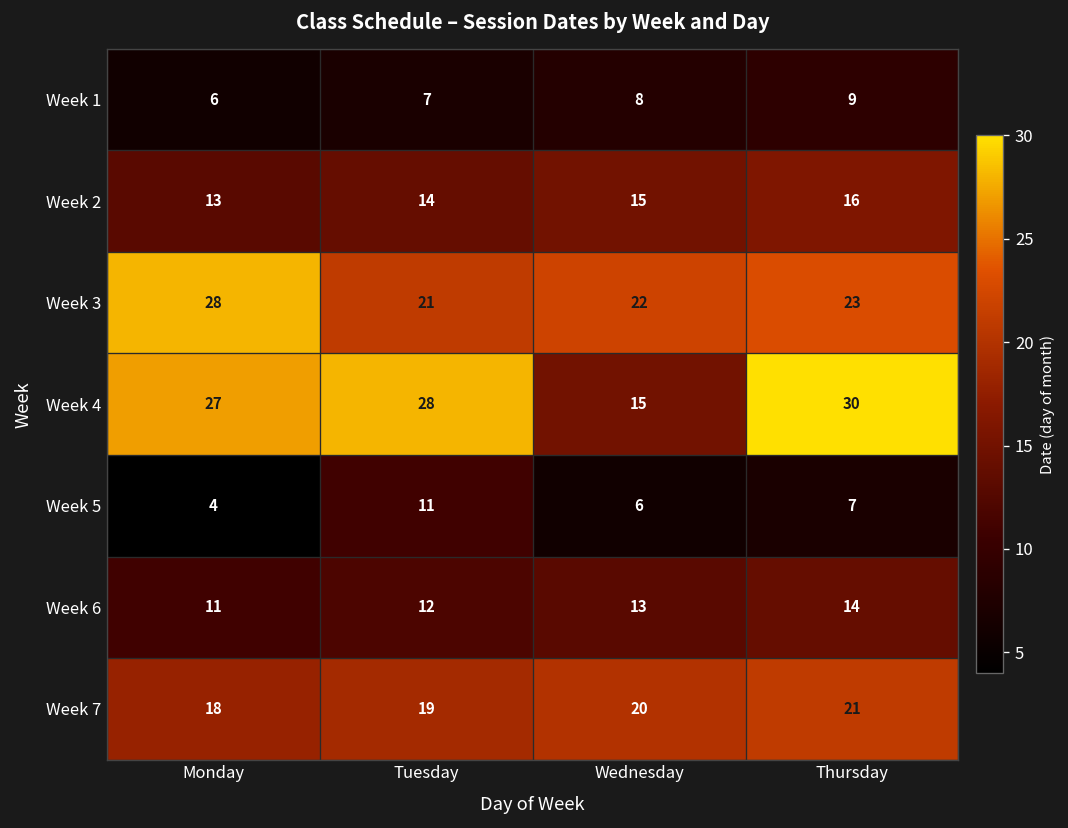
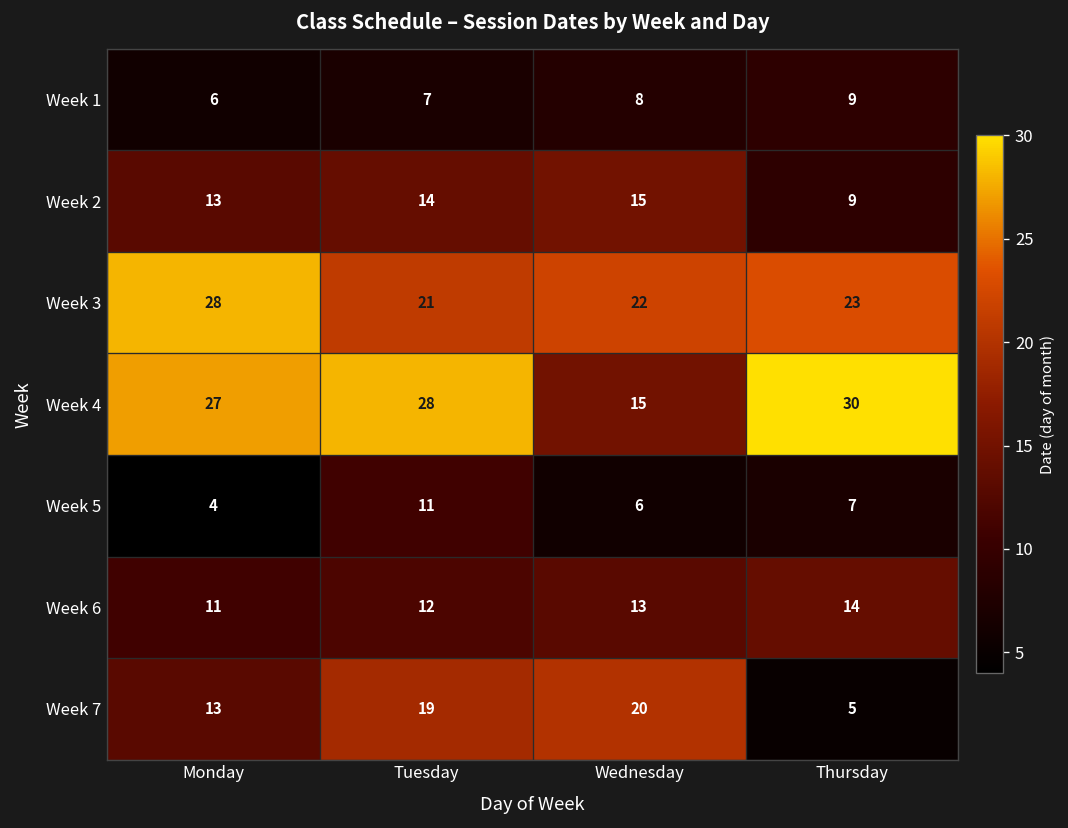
Week 2, Thursday: 16 -> 9
Week 7, Monday: 18 -> 13
Week 7, Thursday: 21 -> 5
